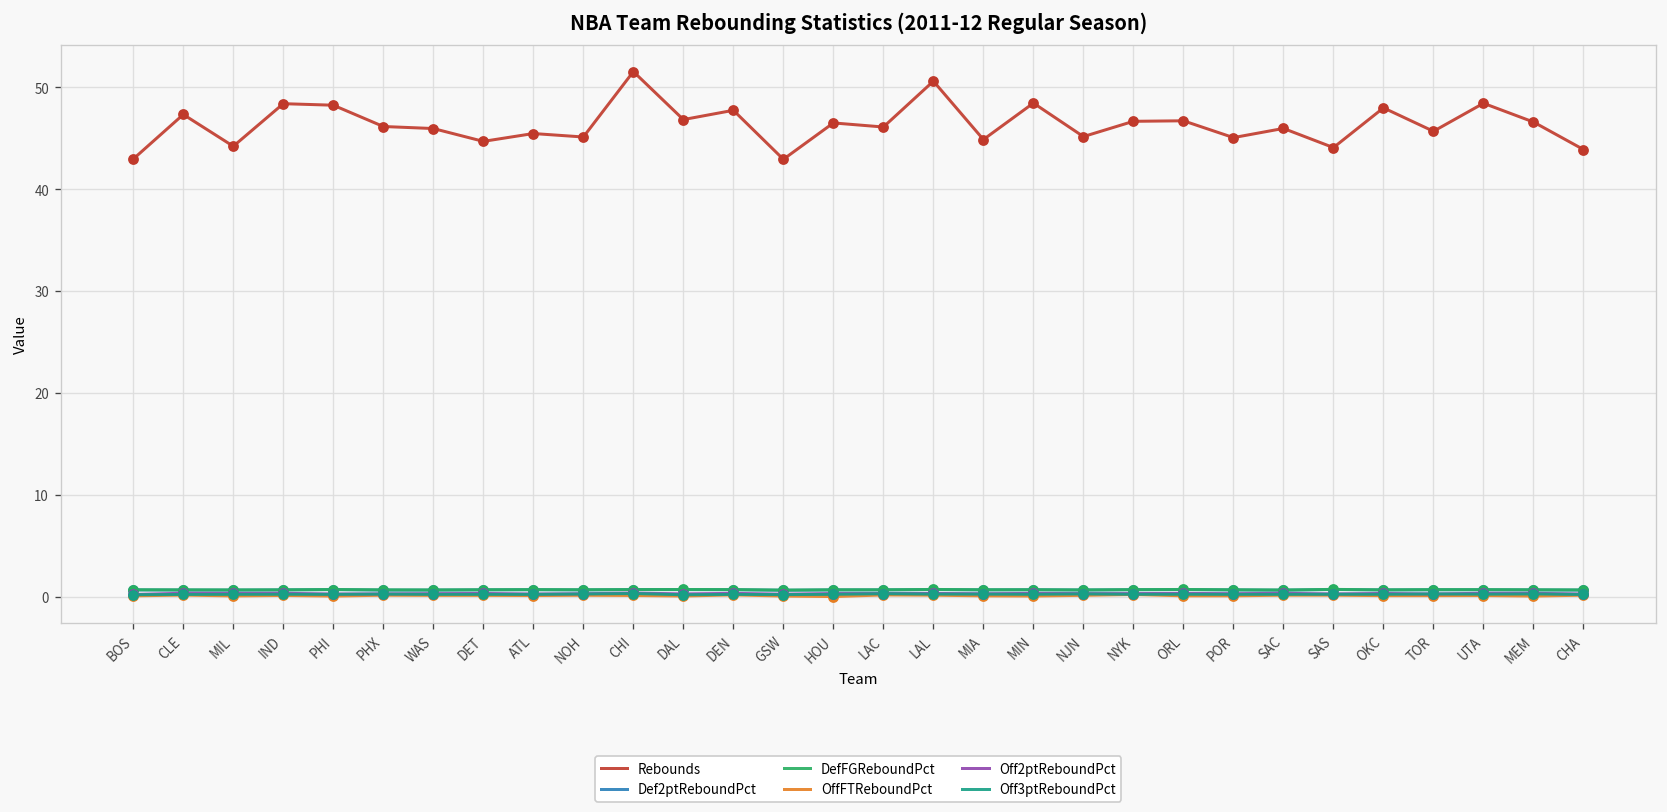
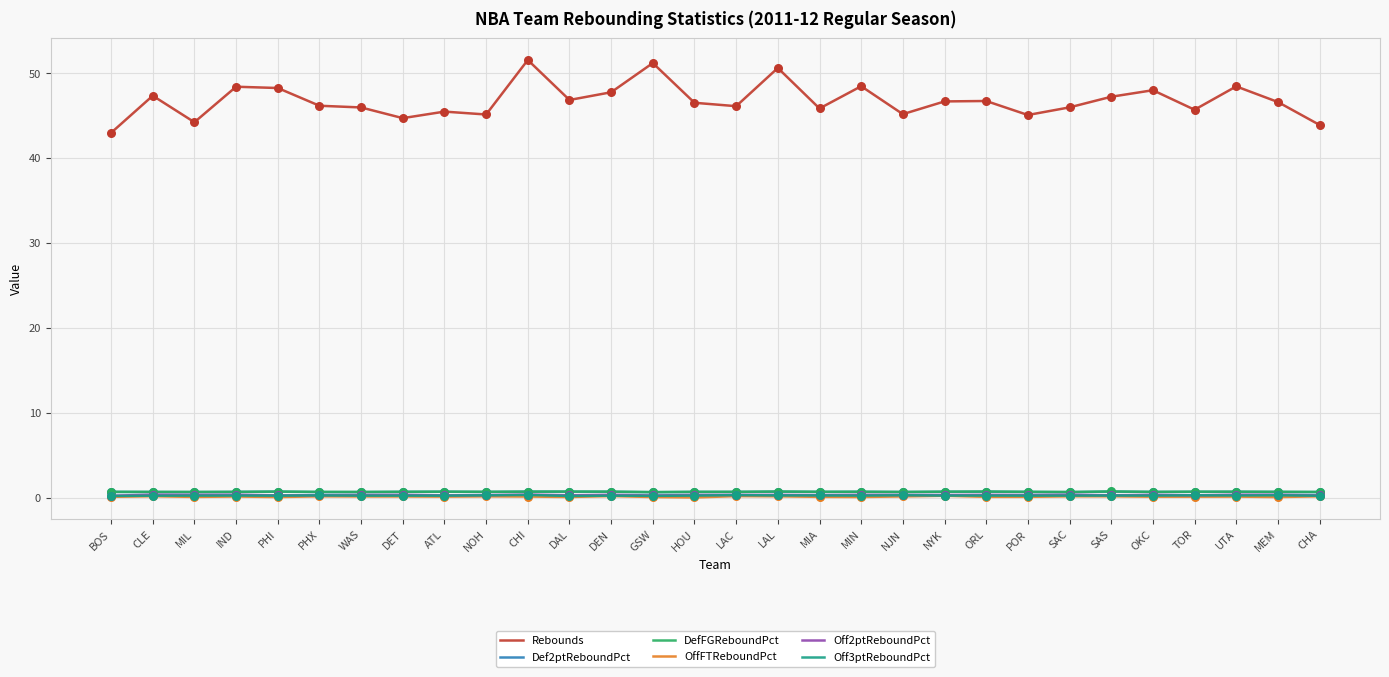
Rebounds, GSW: 43 -> 51
Rebounds, MIA: 45 -> 46
Rebounds, SAS: 44 -> 47
